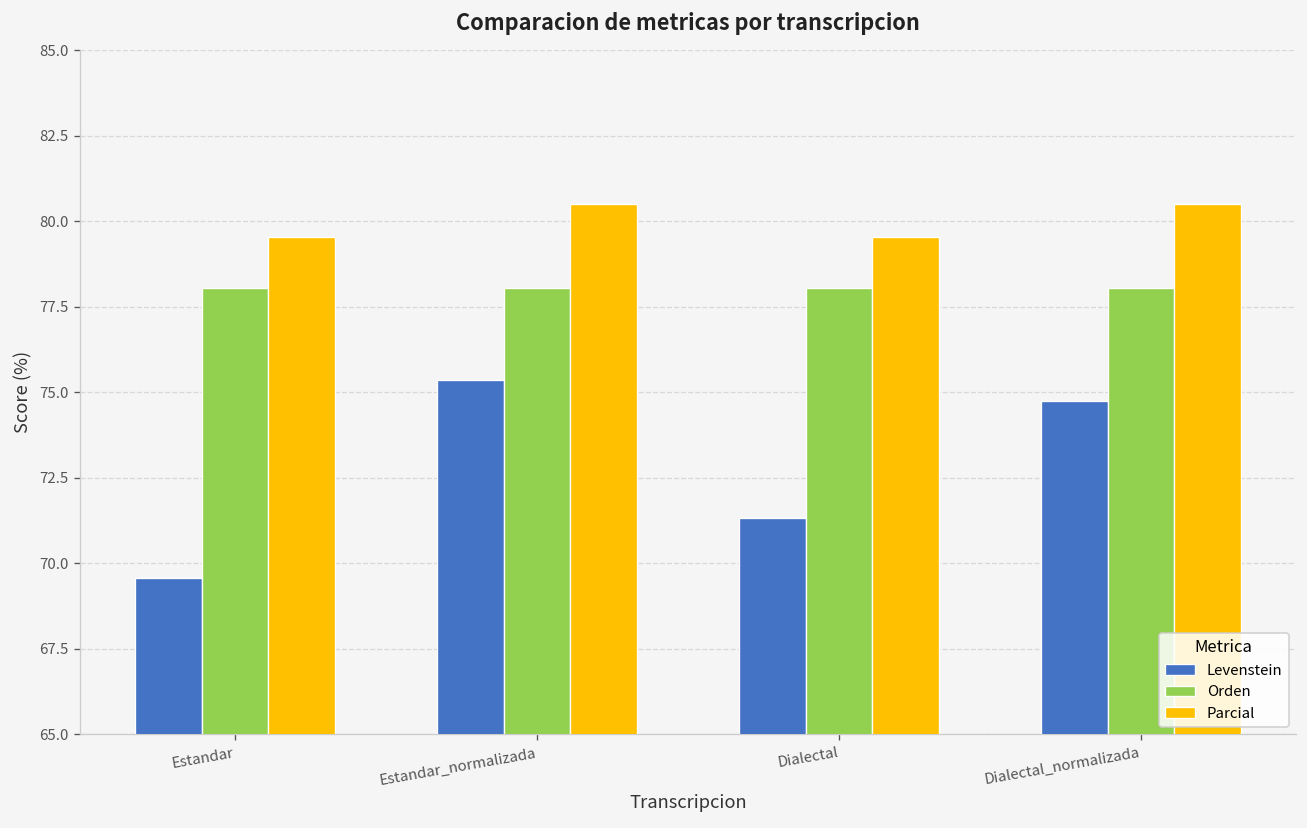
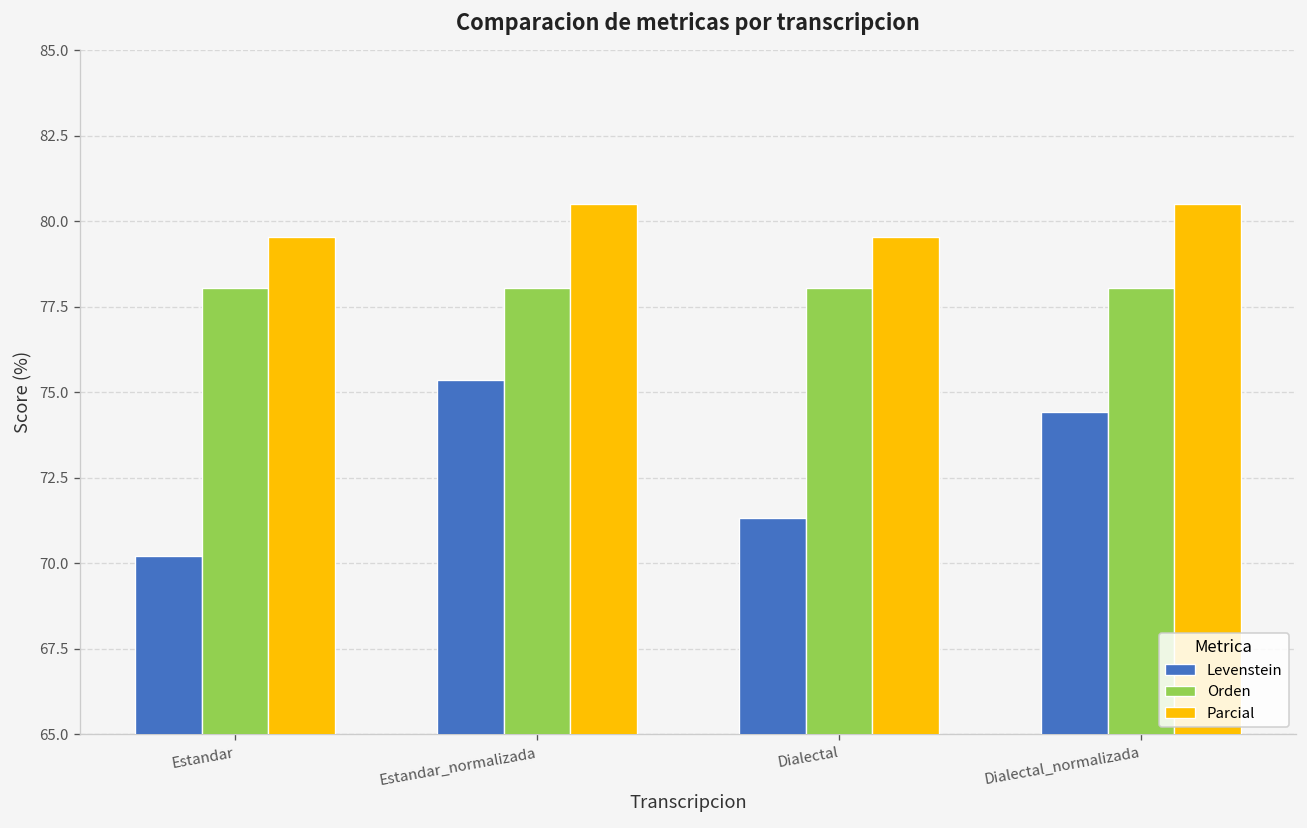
Levenstein, Estandar: 69.6 -> 70.2
Levenstein, Dialectal_normalizada: 74.7 -> 74.4
